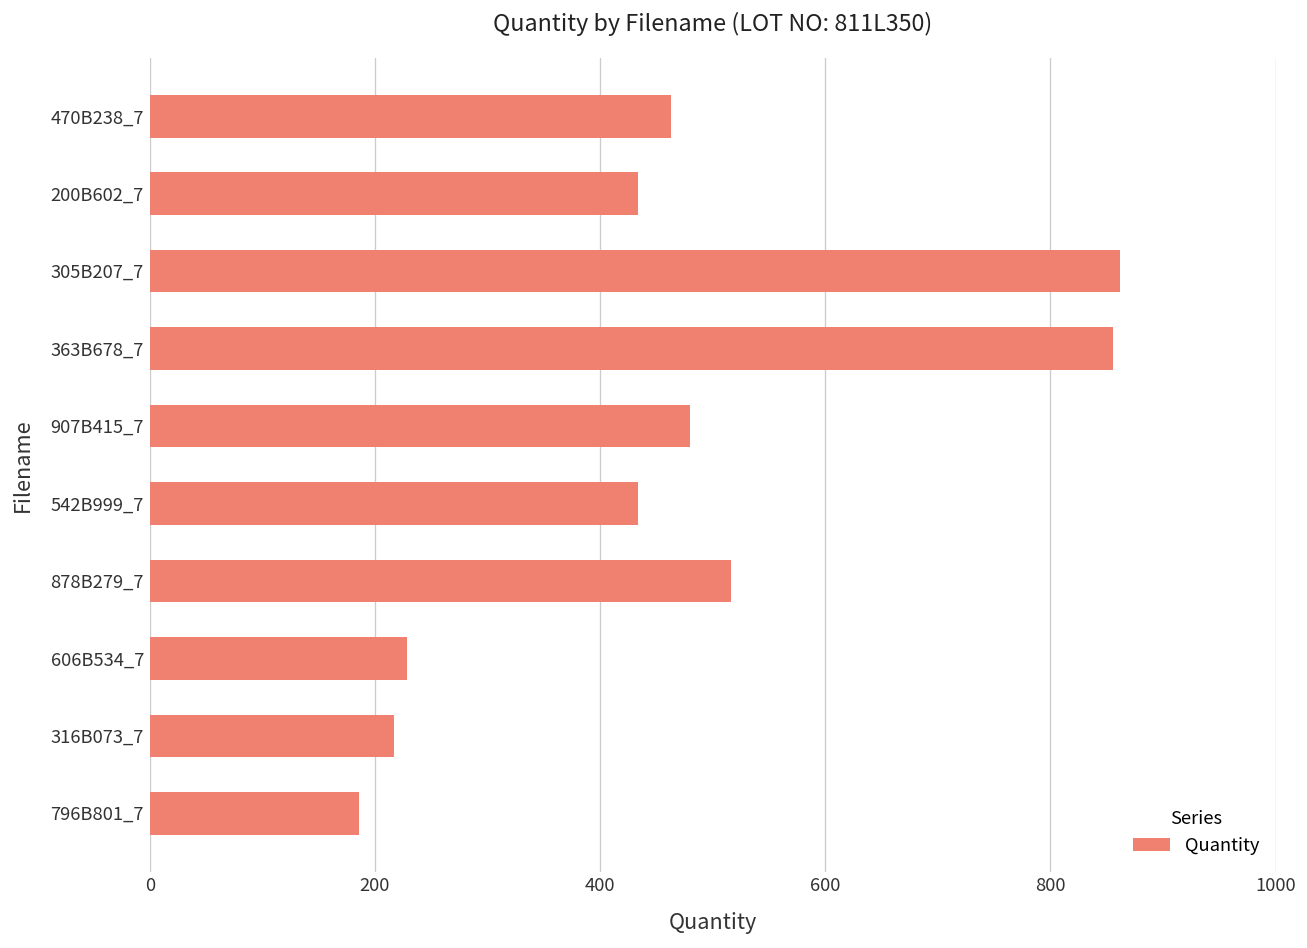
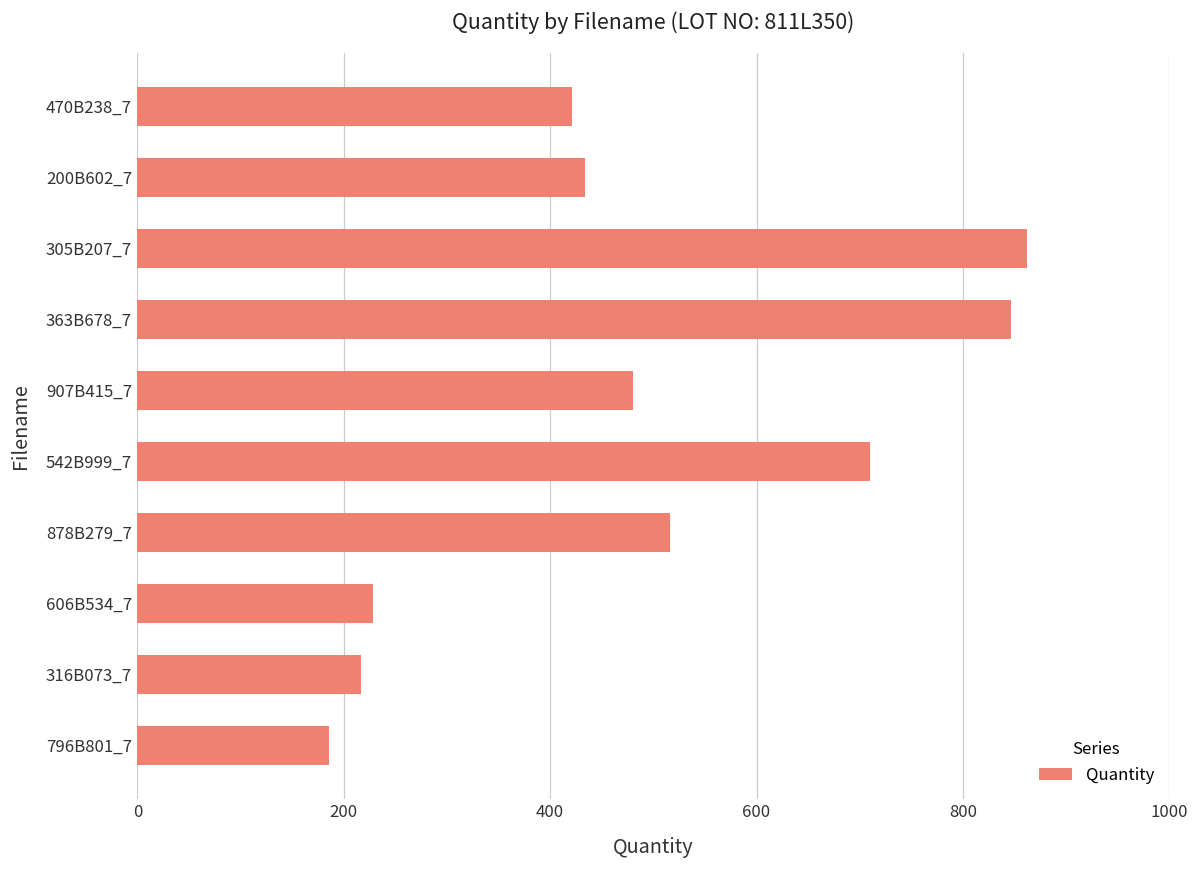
470B238_7: 460 -> 420
363B678_7: 860 -> 850
542B999_7: 430 -> 710
